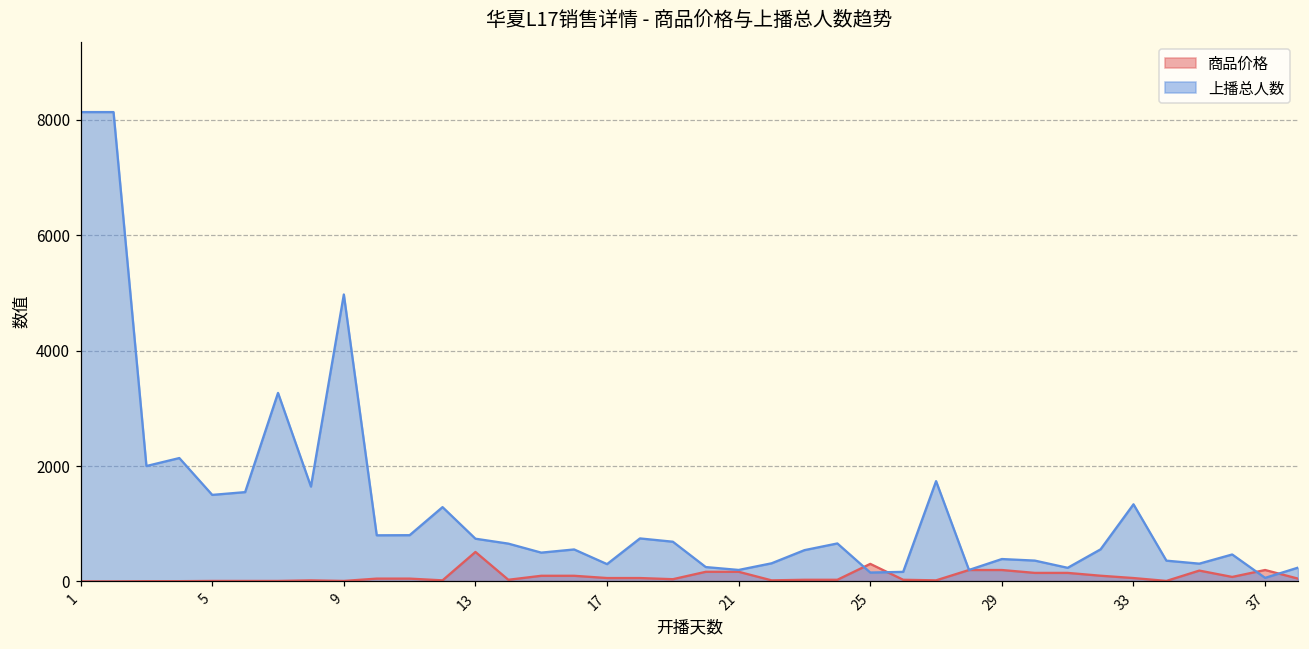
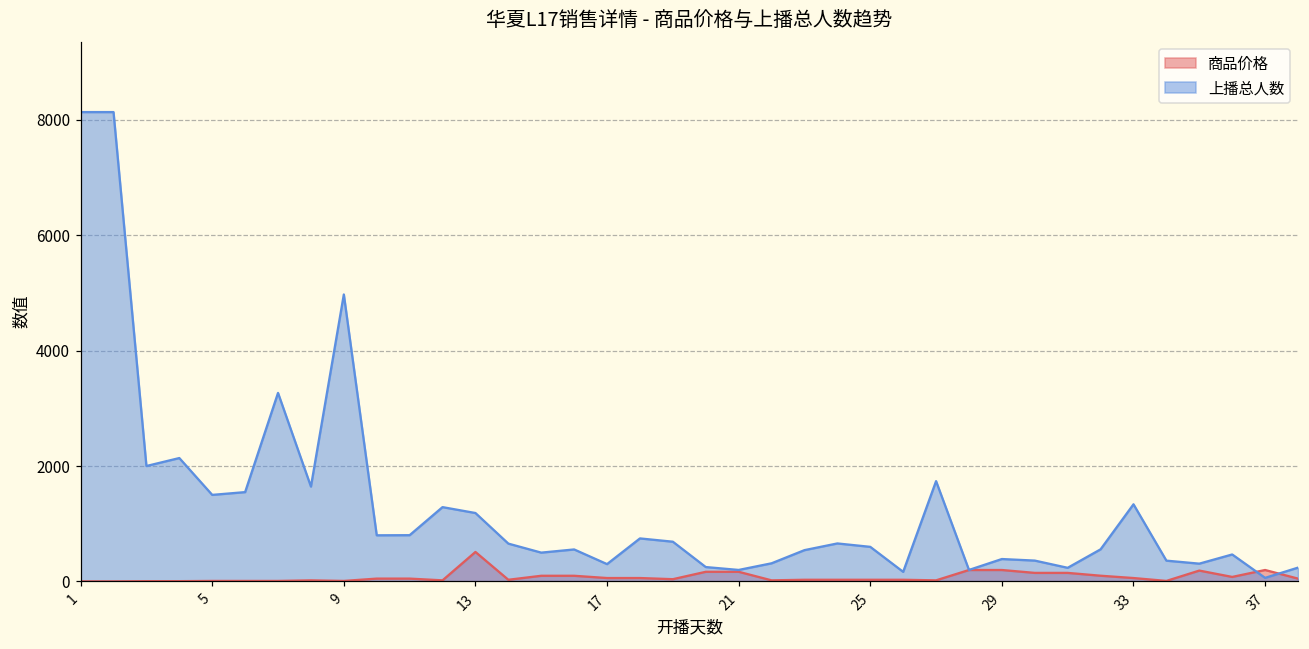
上播总人数, 13: 700 -> 1200
商品价格, 25: 300 -> 0
上播总人数, 25: 200 -> 600
